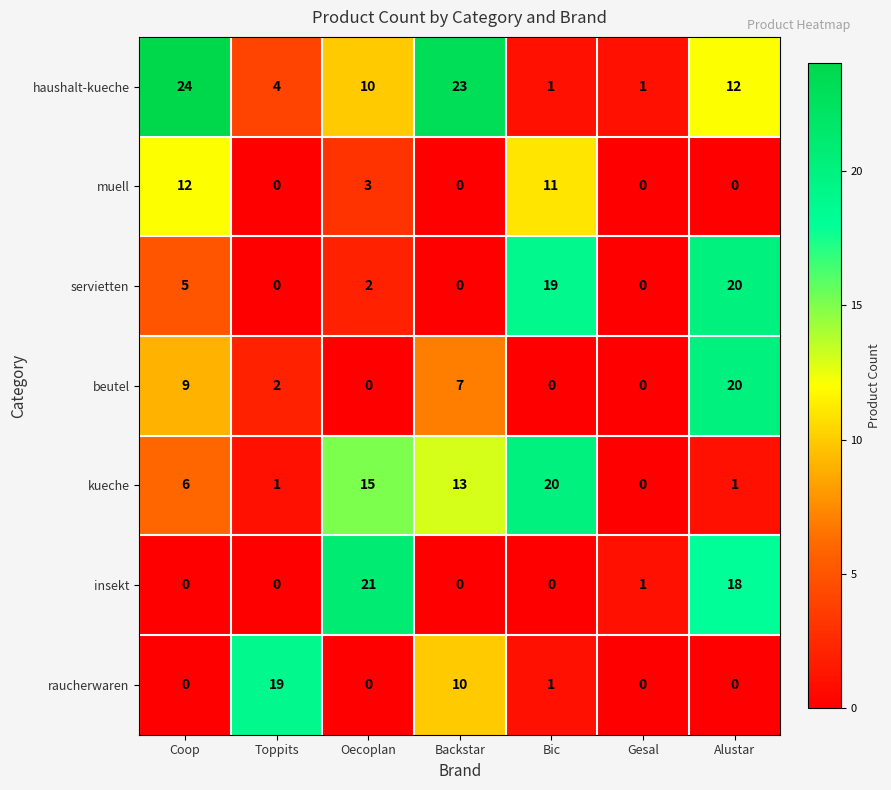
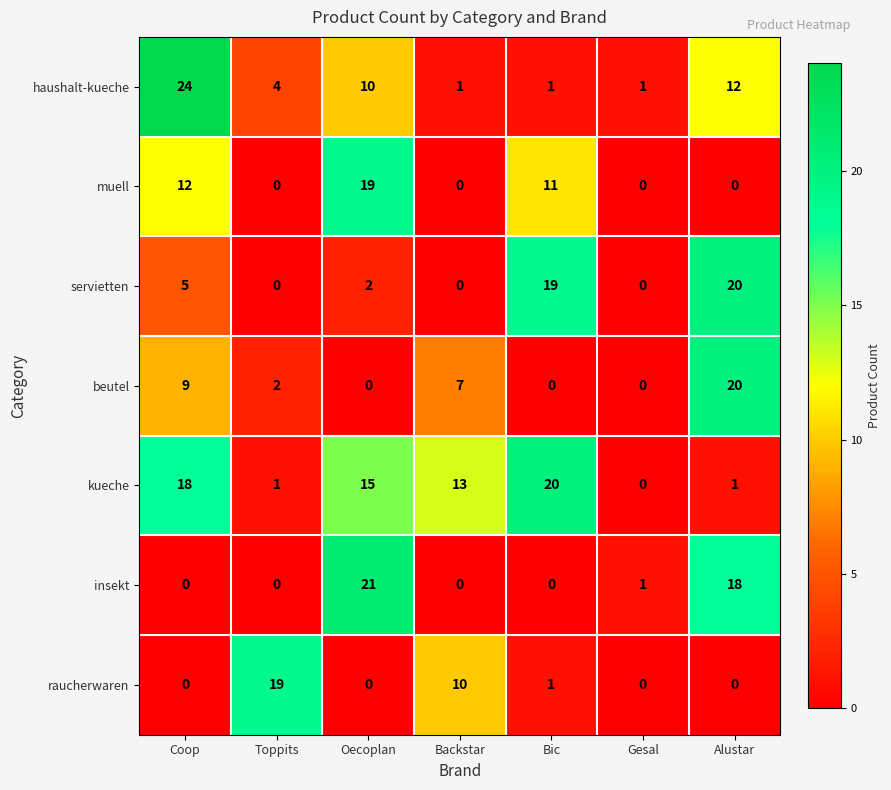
haushalt-kueche, Backstar: 23 -> 1
muell, Oecoplan: 3 -> 19
kueche, Coop: 6 -> 18
